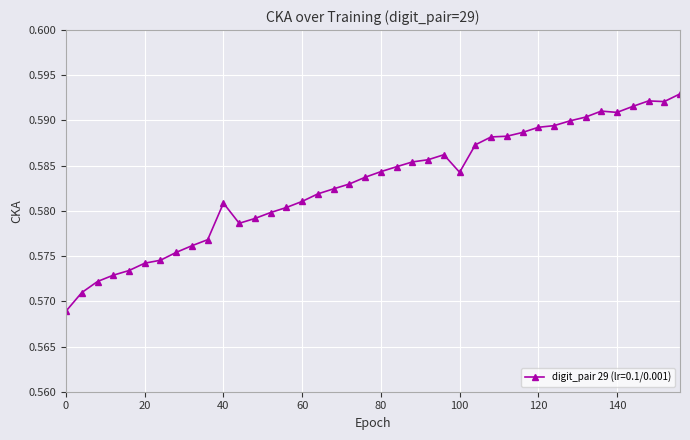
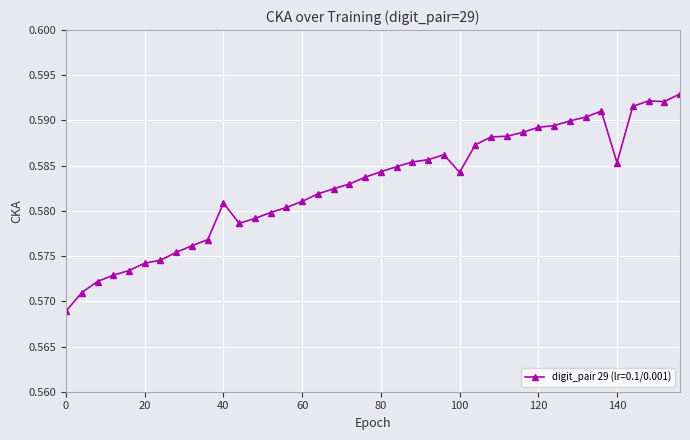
140: 0.591 -> 0.585
